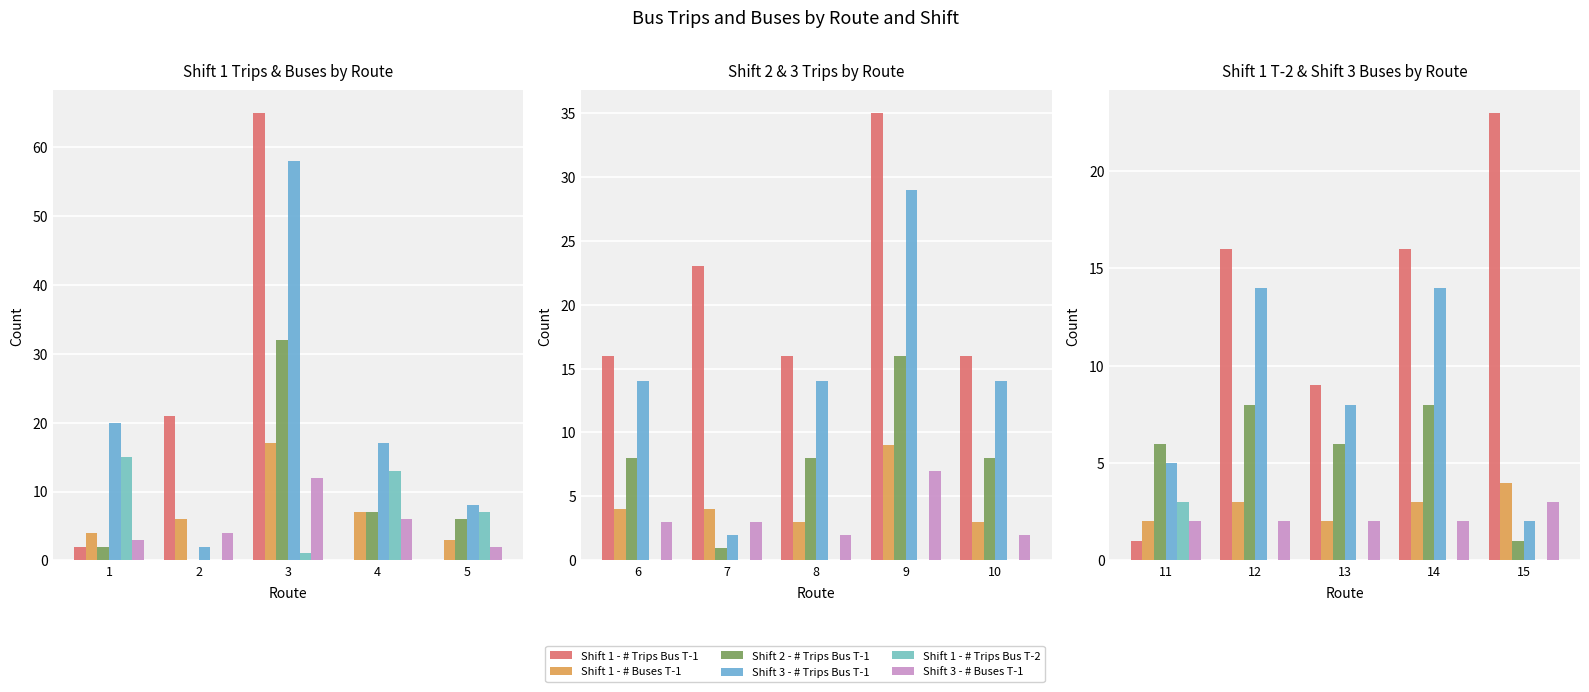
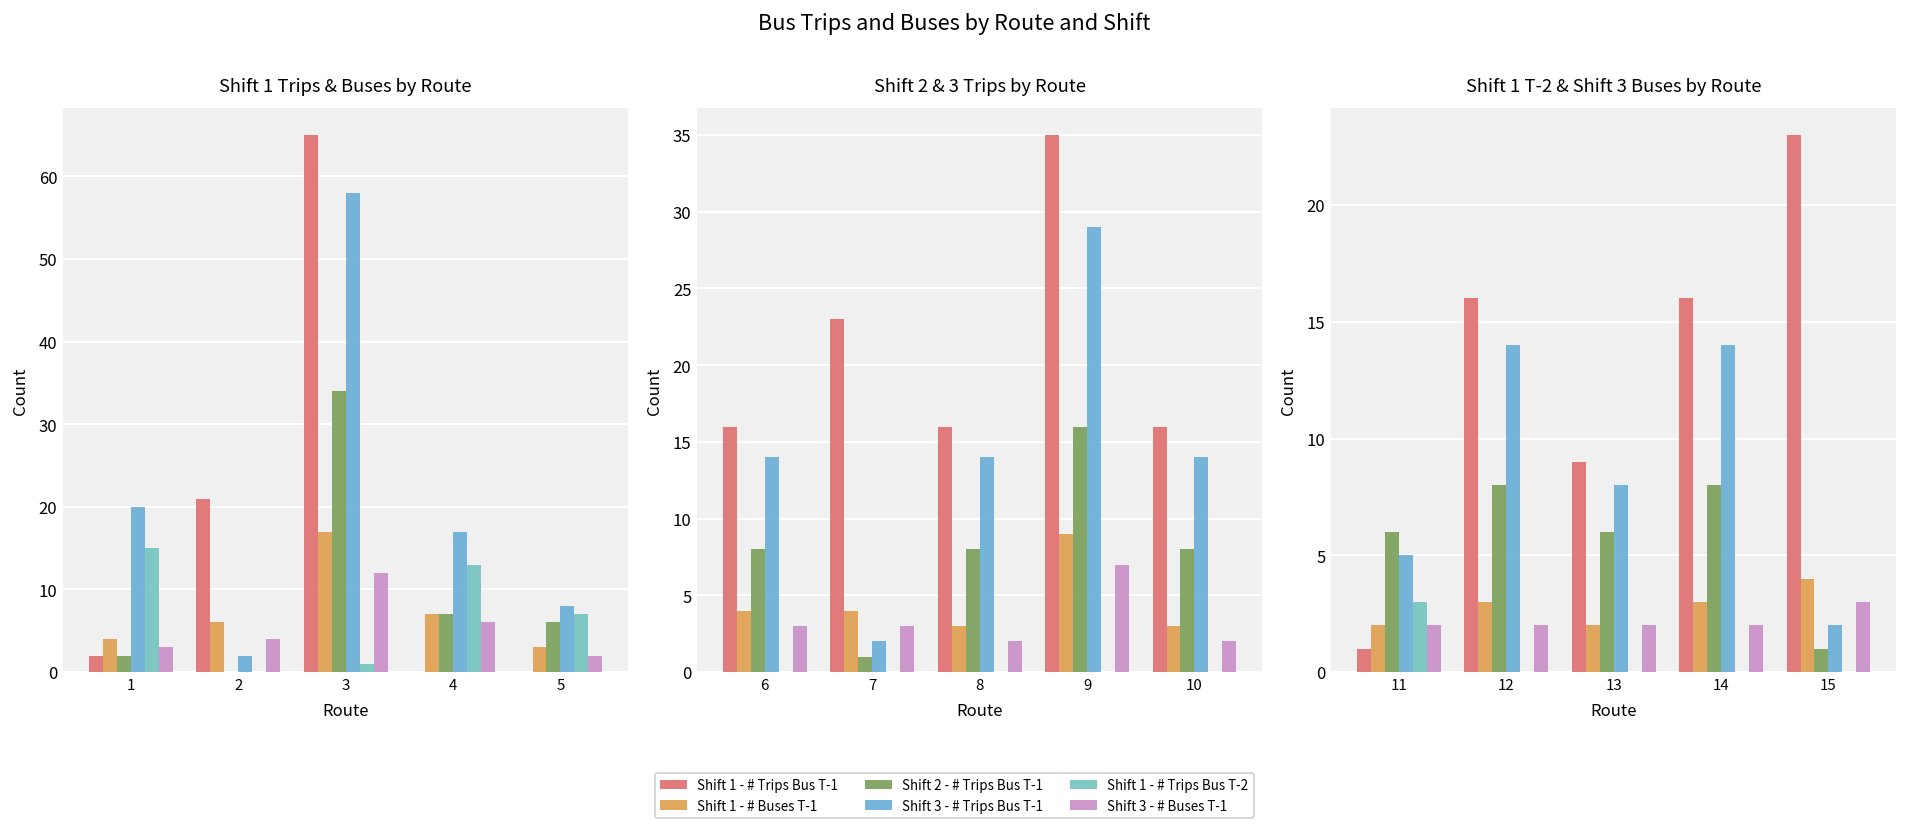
Shift 1 Trips & Buses by Route, Shift 2 - # Trips Bus T-1, 3: 32 -> 34
